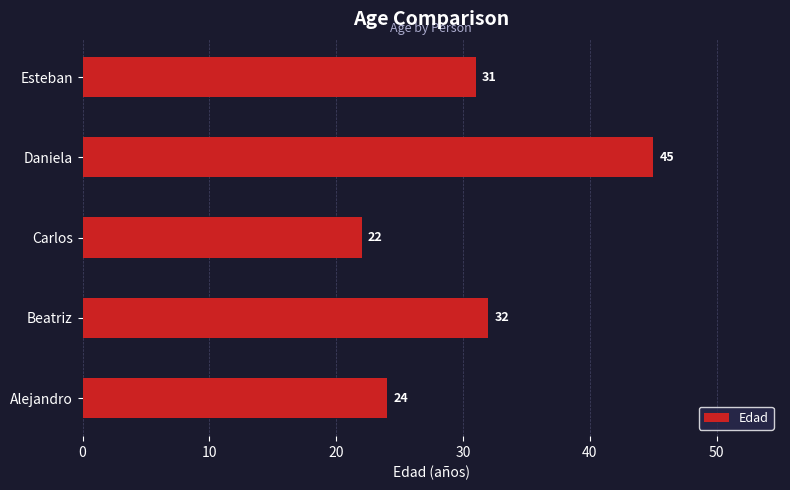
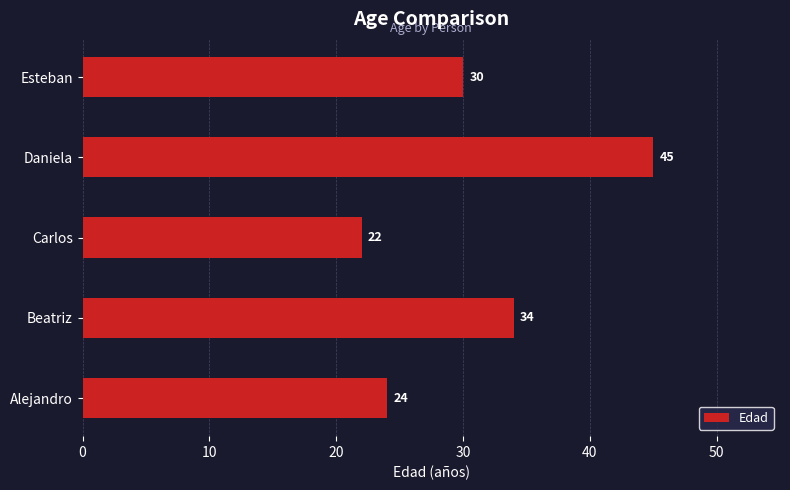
Esteban: 31 -> 30
Beatriz: 32 -> 34
